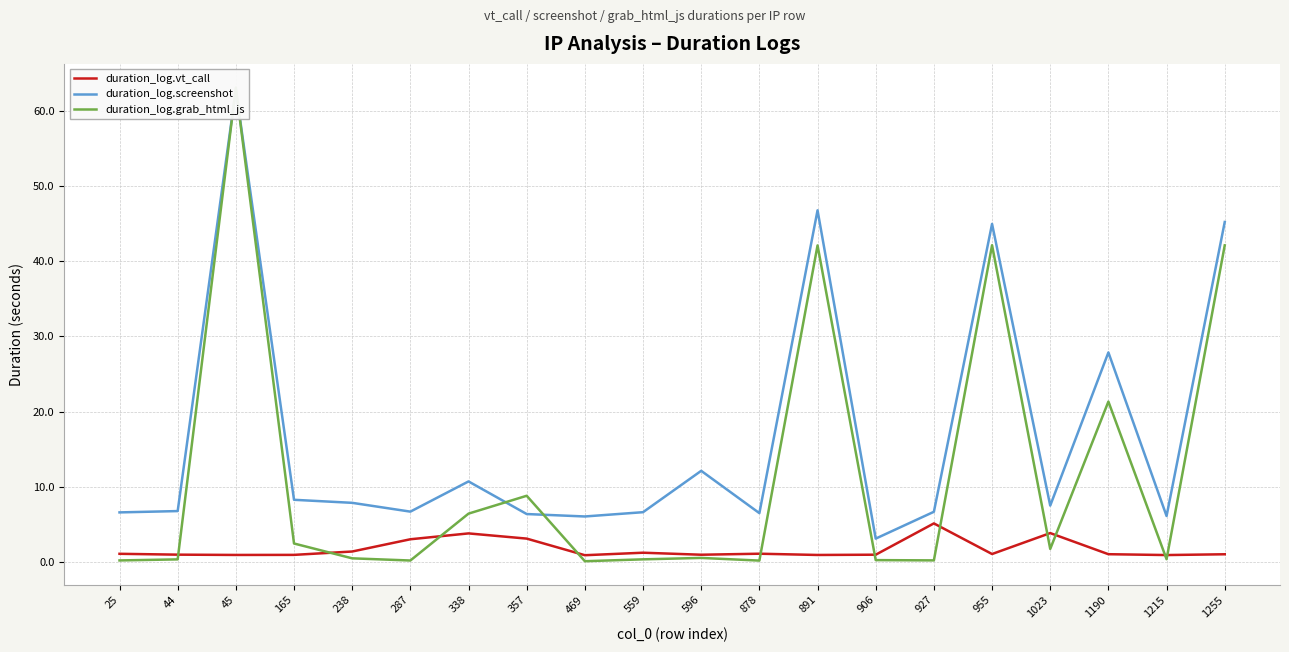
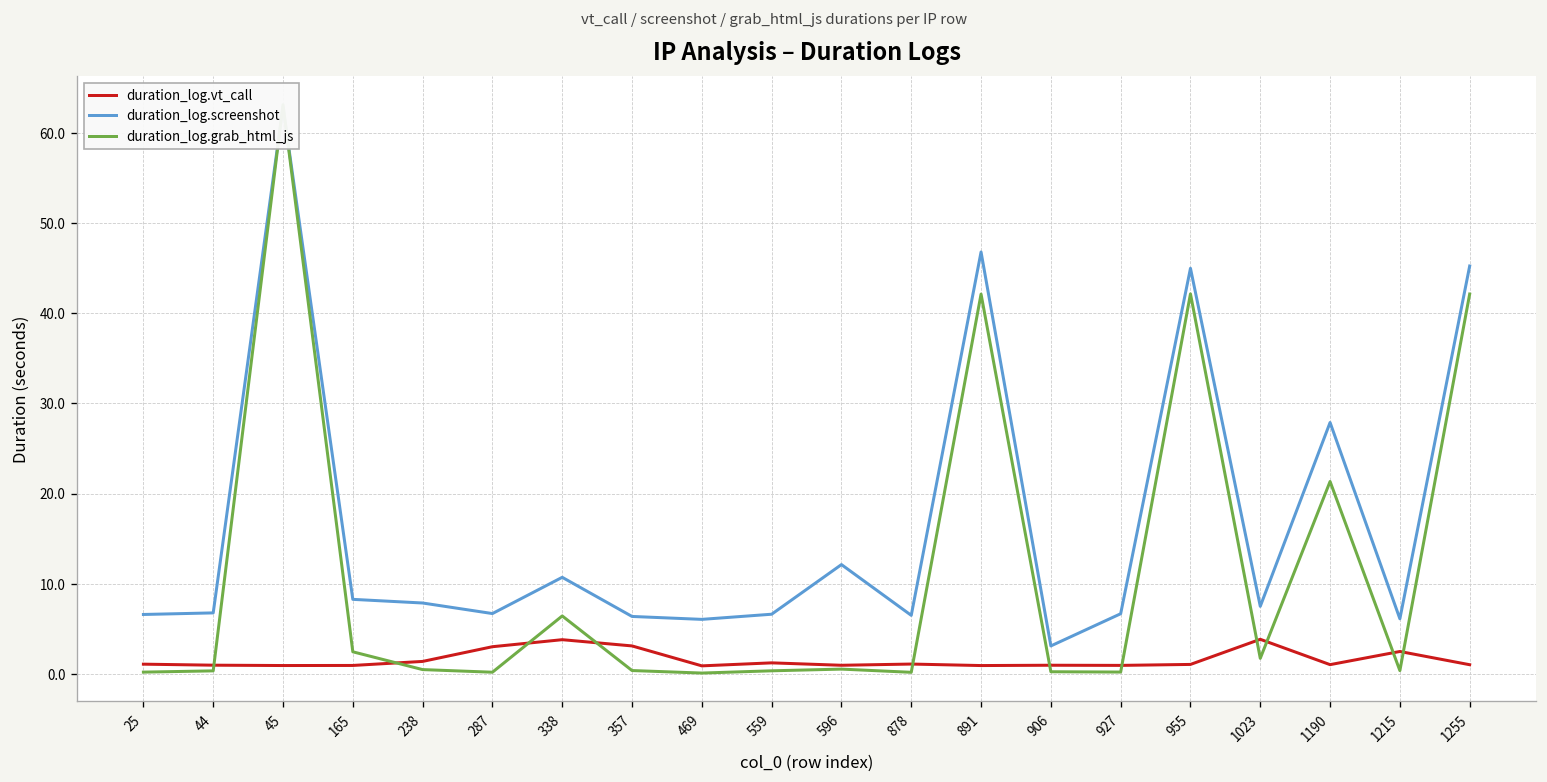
duration_log.grab_html_js, 357: 9 -> 0
duration_log.vt_call, 927: 5 -> 1
duration_log.vt_call, 1215: 1 -> 2
